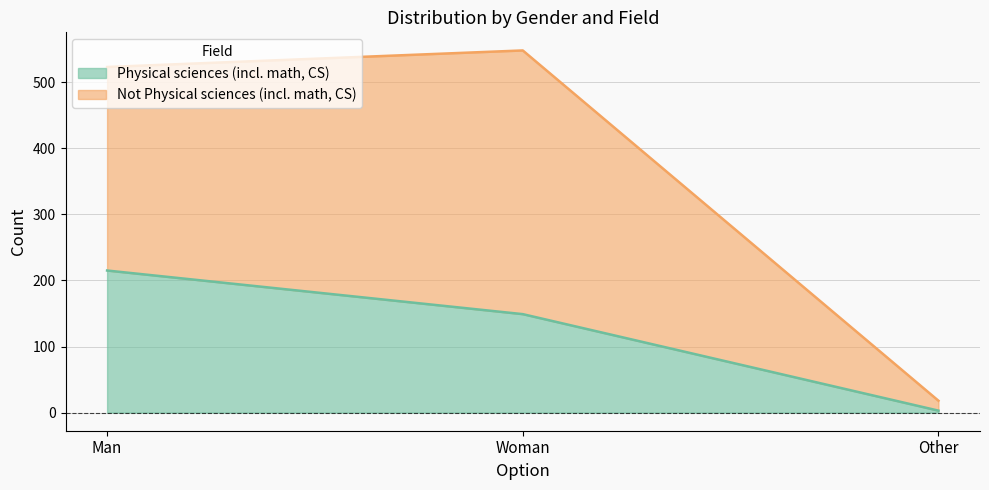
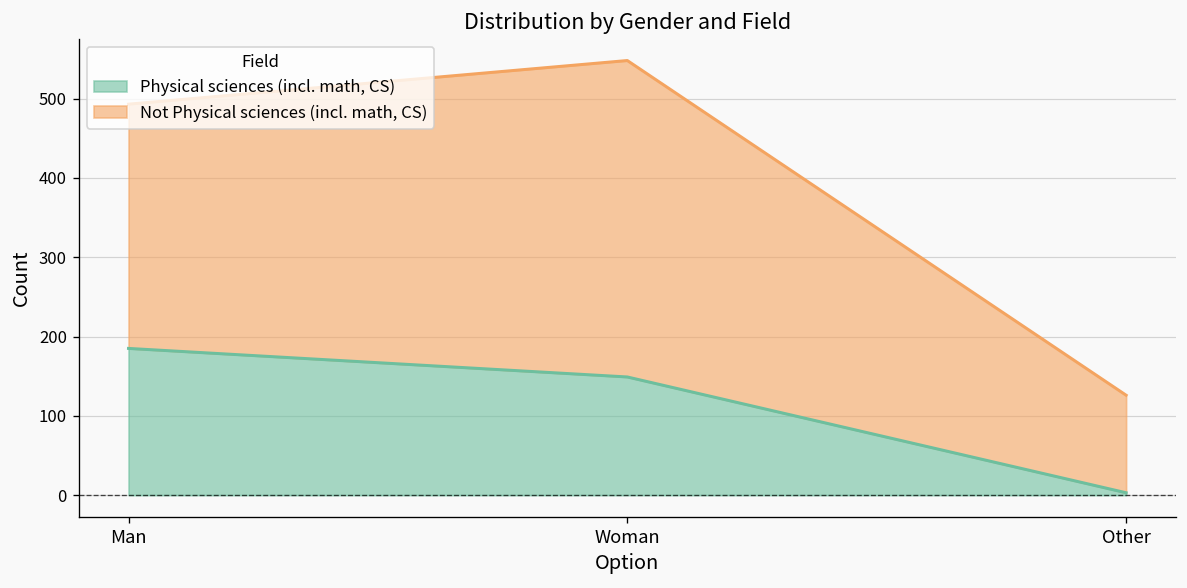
Physical sciences (incl. math, CS), Man: 220 -> 190
Not Physical sciences (incl. math, CS), Other: 20 -> 120
